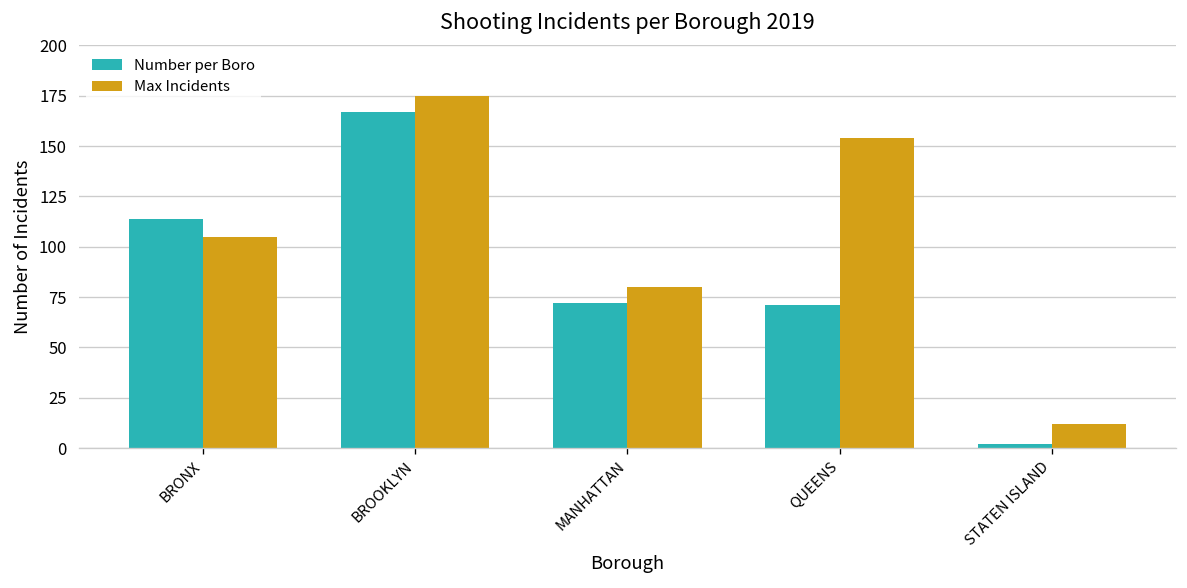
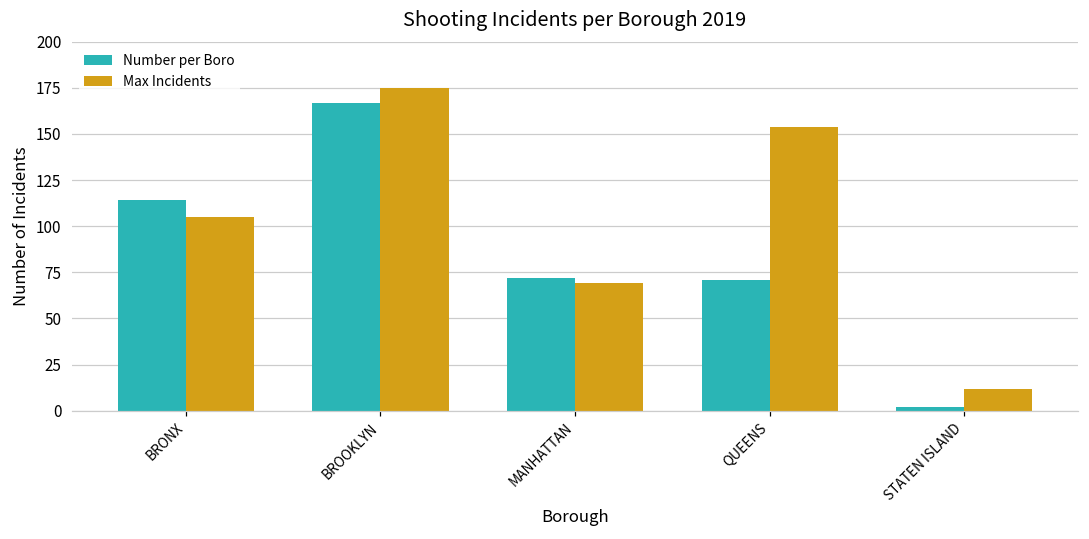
Max Incidents, MANHATTAN: 80 -> 69
